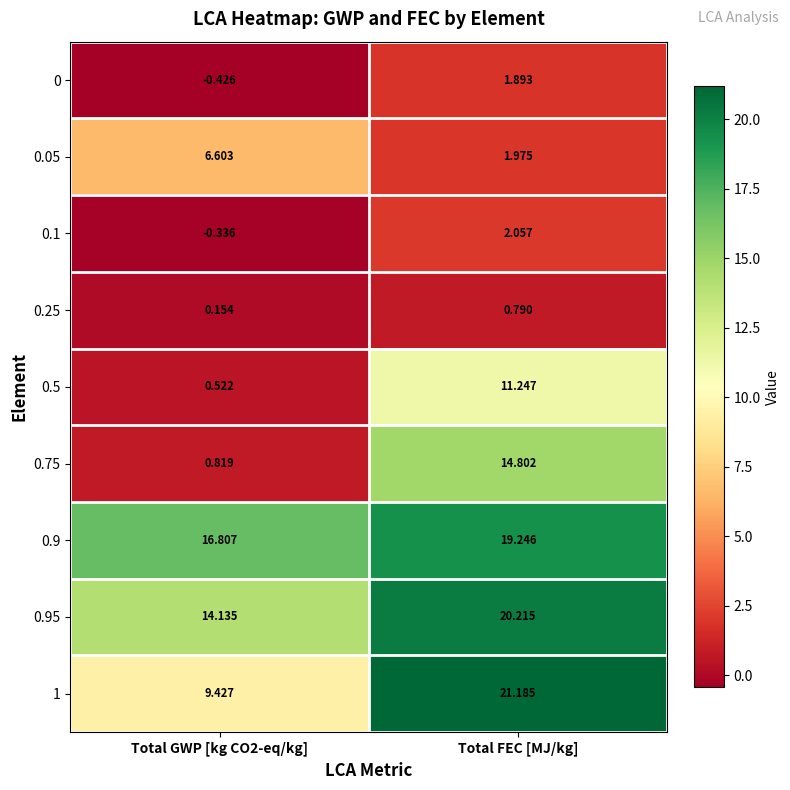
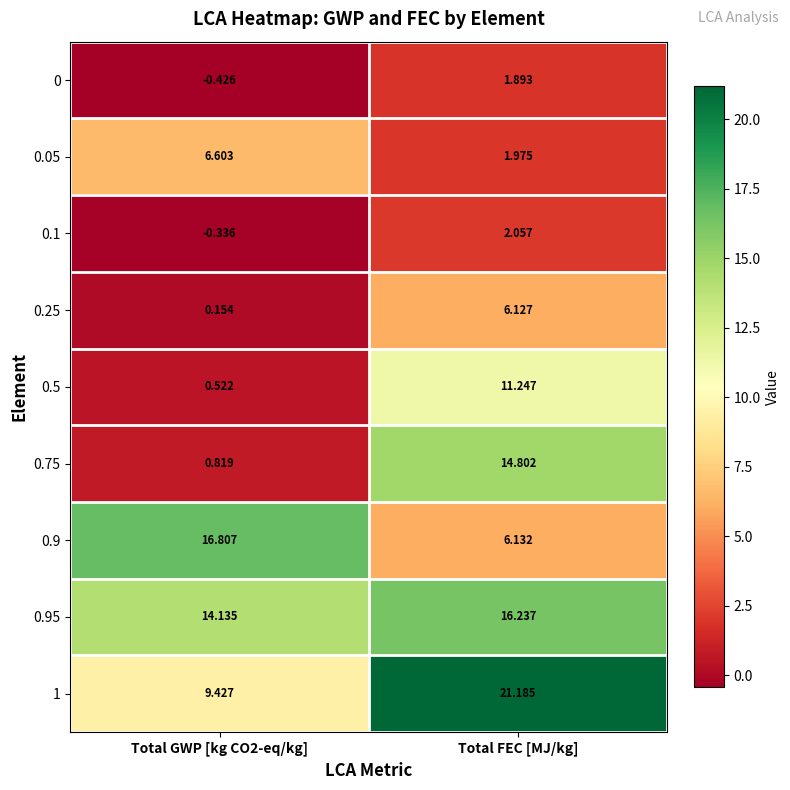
0.25, Total FEC [MJ/kg]: 0.790 -> 6.127
0.9, Total FEC [MJ/kg]: 19.246 -> 6.132
0.95, Total FEC [MJ/kg]: 20.215 -> 16.237
